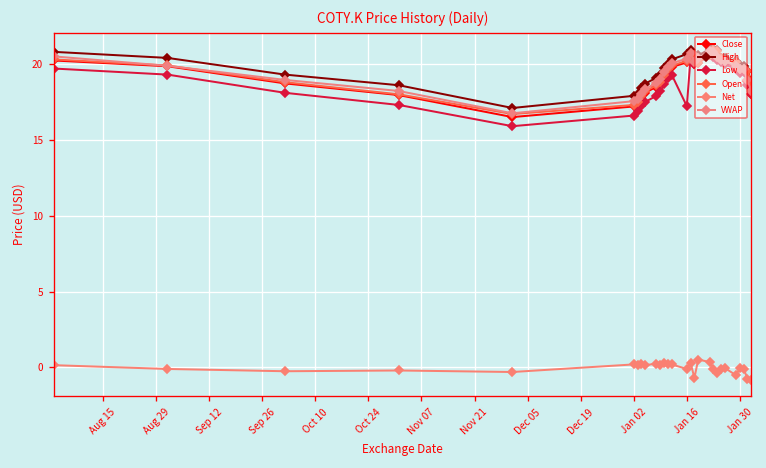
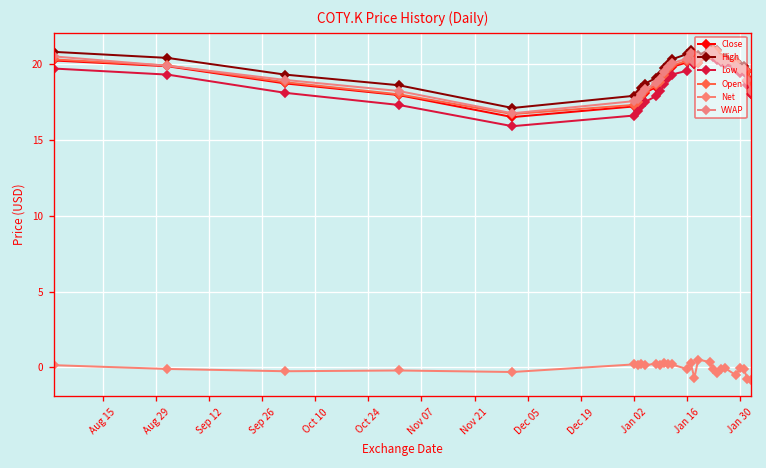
Low, Jan 16: 17.2 -> 19.6
